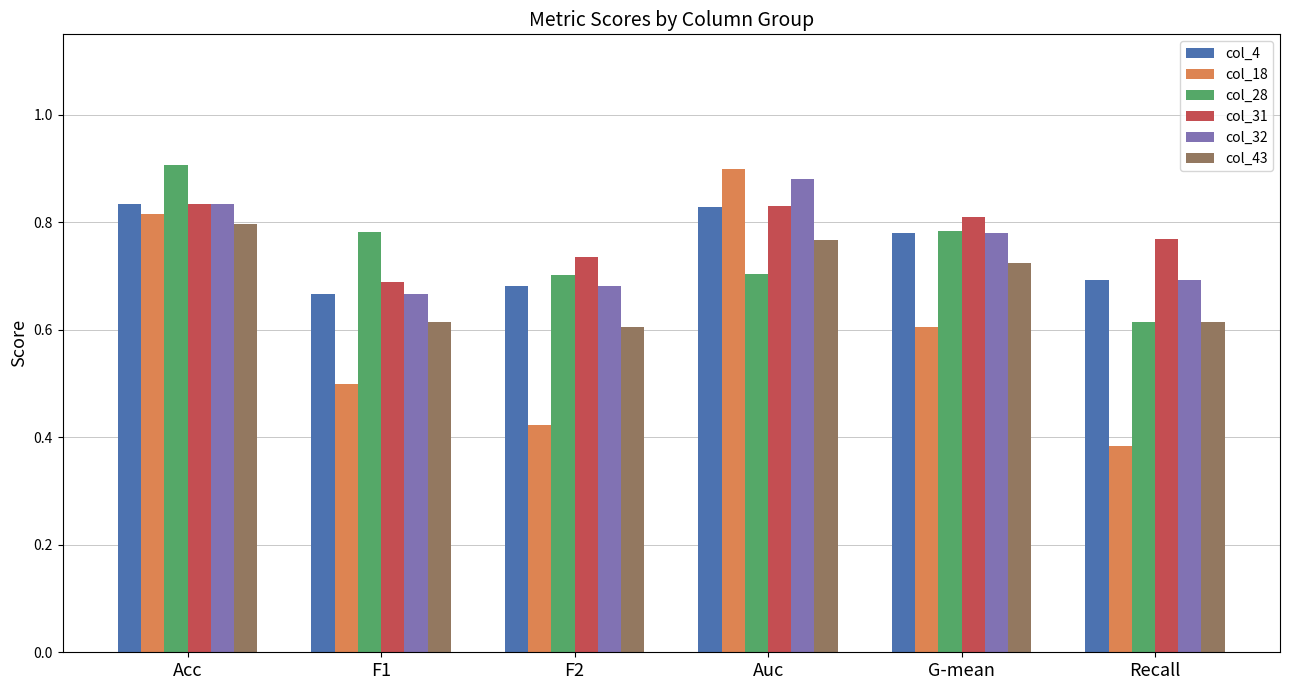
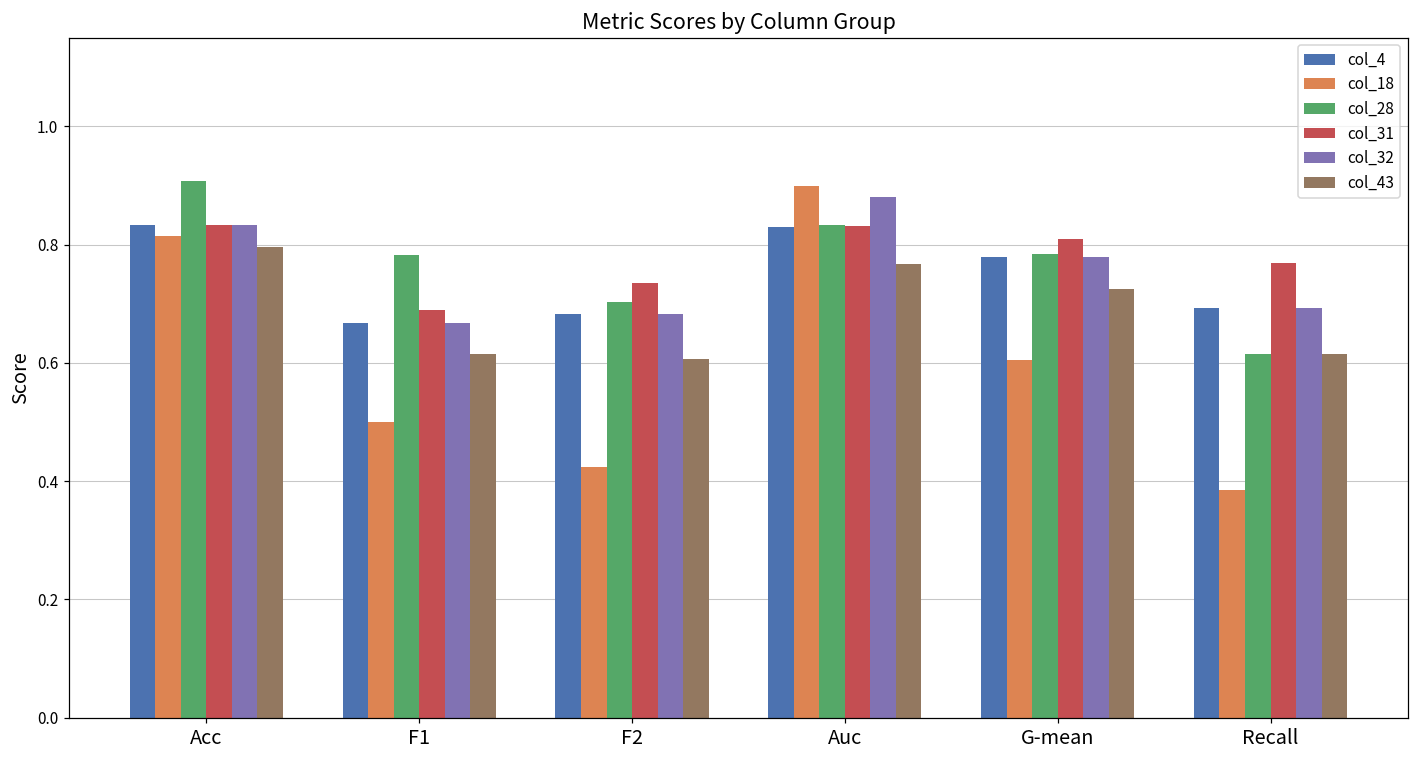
col_28, Auc: 0.70 -> 0.83
